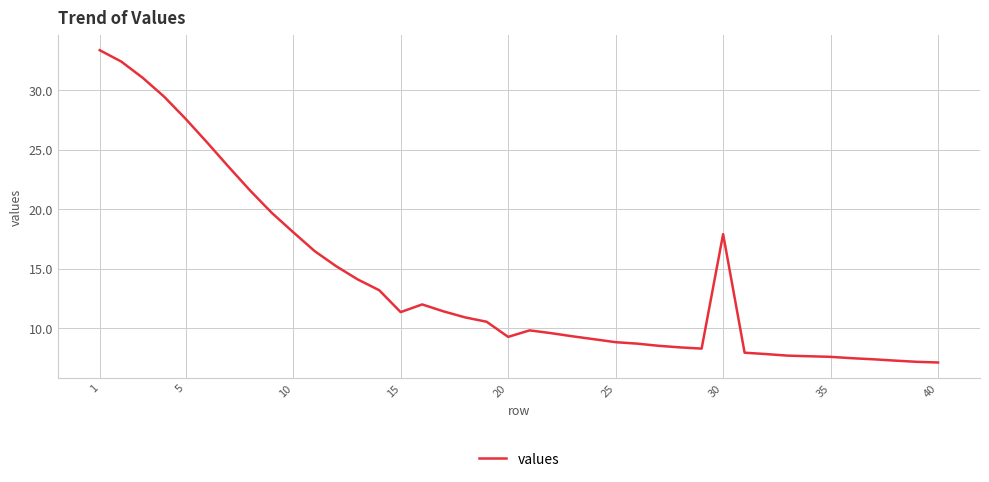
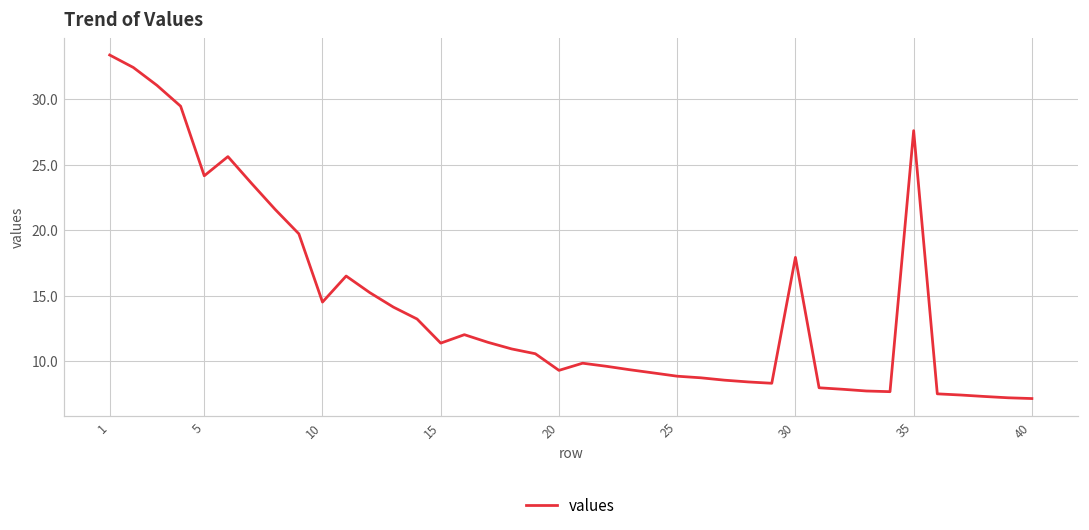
5: 27.6 -> 24.1
10: 18.1 -> 14.5
35: 7.6 -> 27.6
